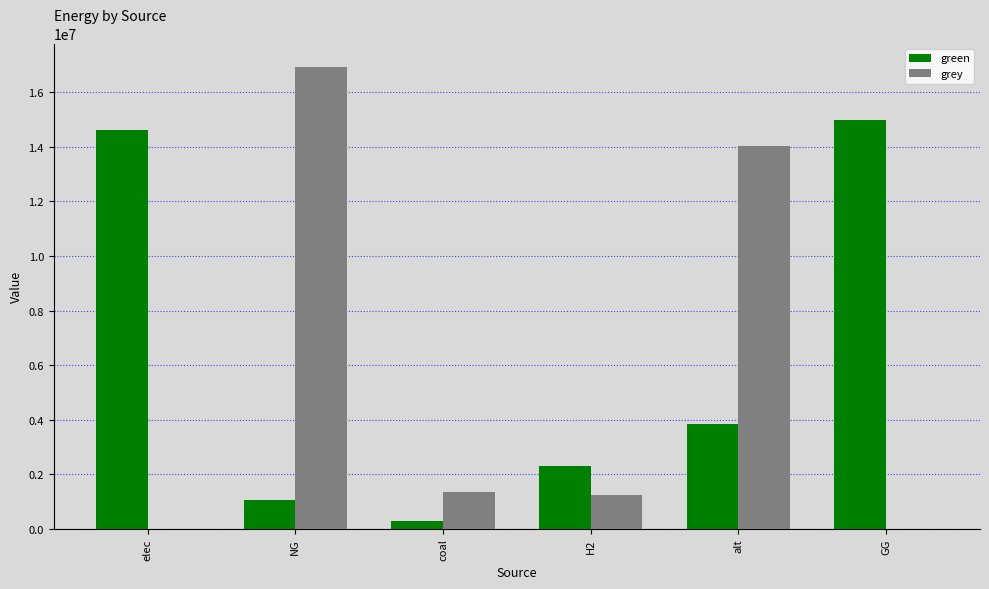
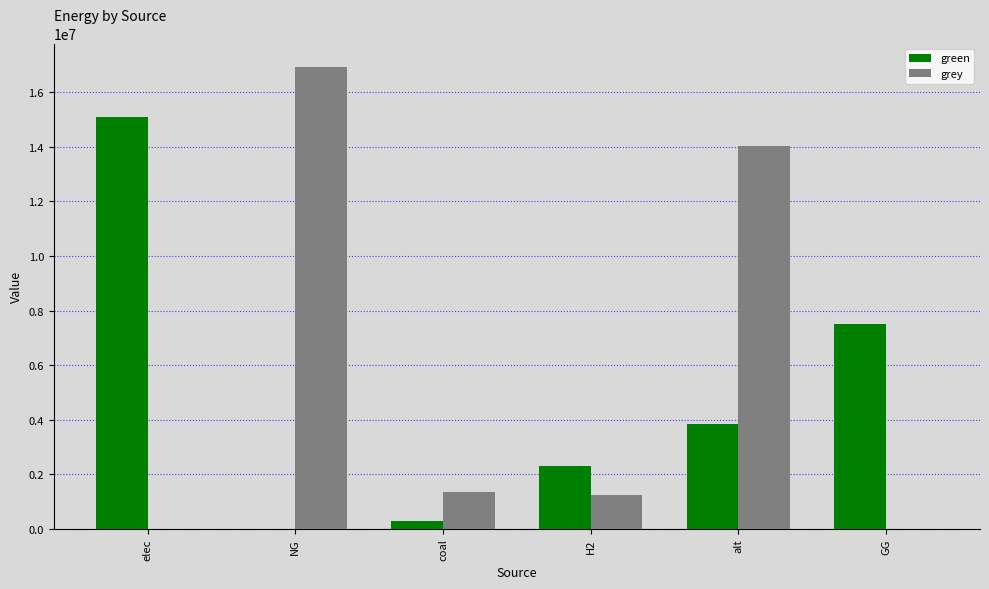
green, elec: 14600000 -> 15100000
green, NG: 1100000 -> 0
green, GG: 15000000 -> 7500000
